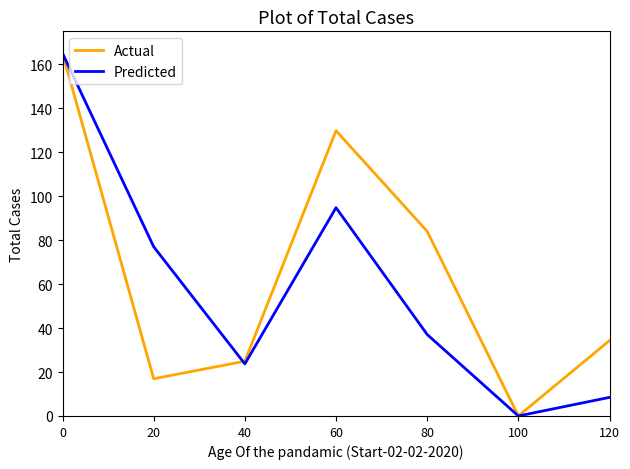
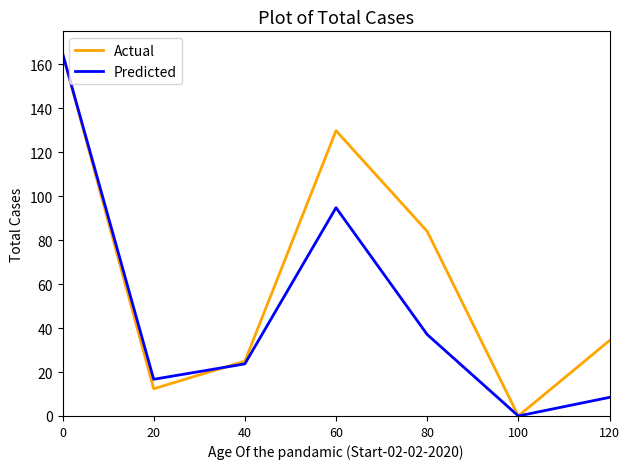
Actual, 20: 17 -> 12
Predicted, 20: 77 -> 17
